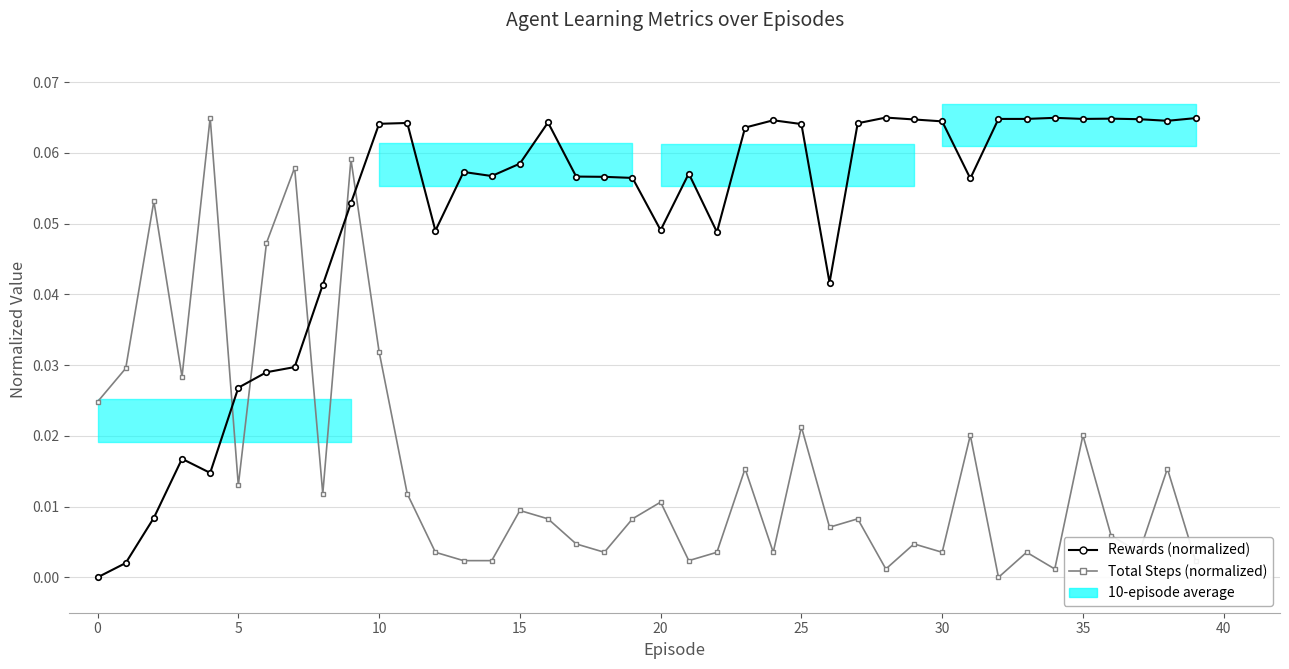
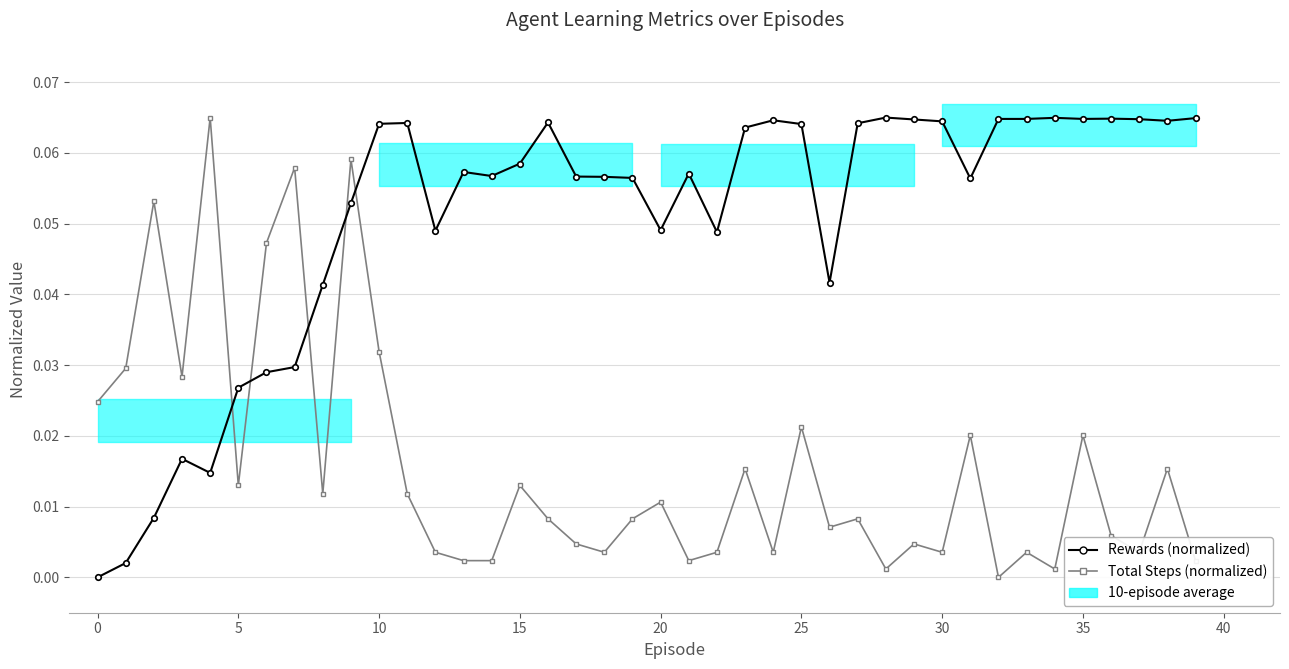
Total Steps (normalized), 15: 0.009 -> 0.013
